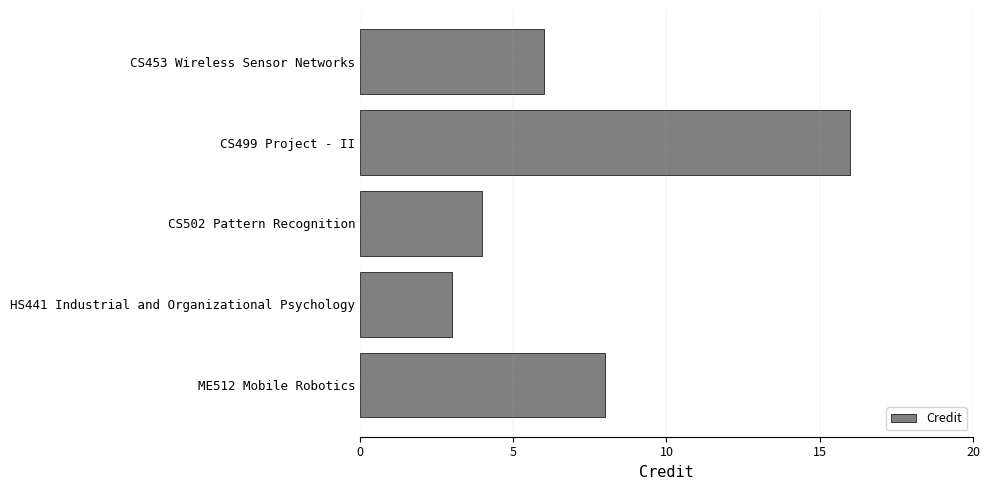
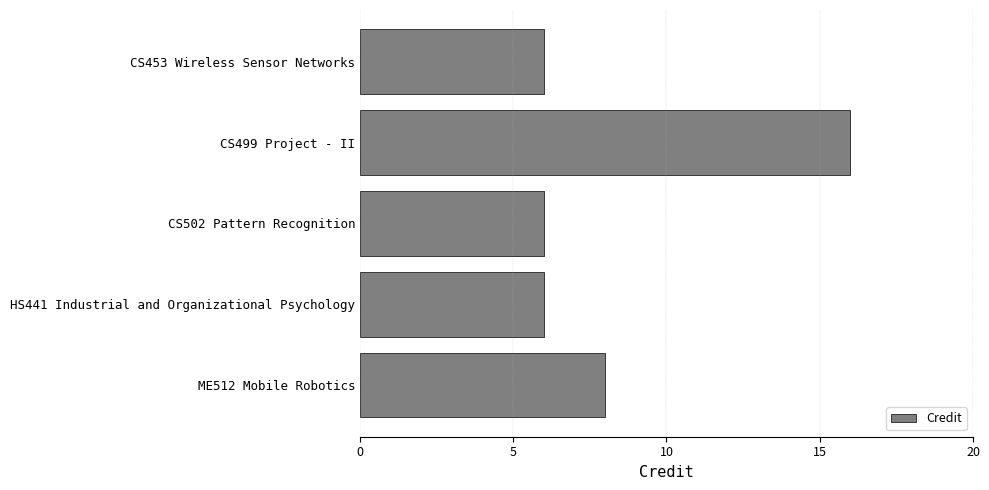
CS502 Pattern Recognition: 4 -> 6
HS441 Industrial and Organizational Psychology: 3 -> 6
